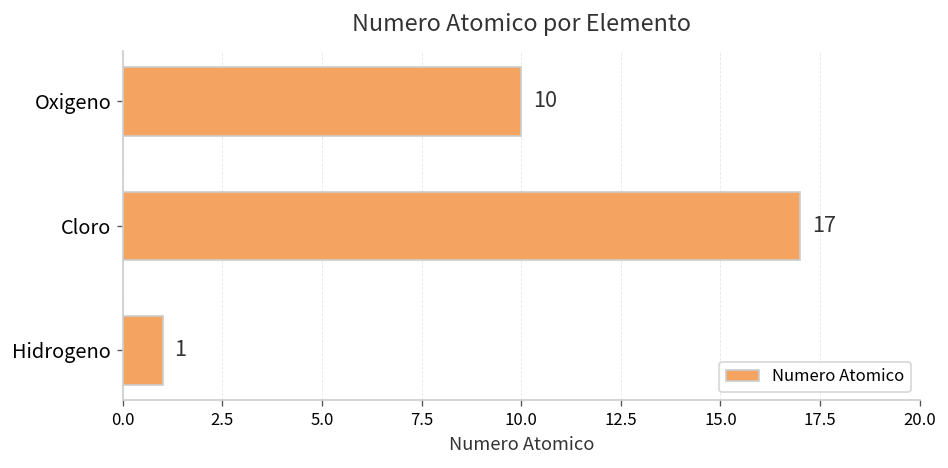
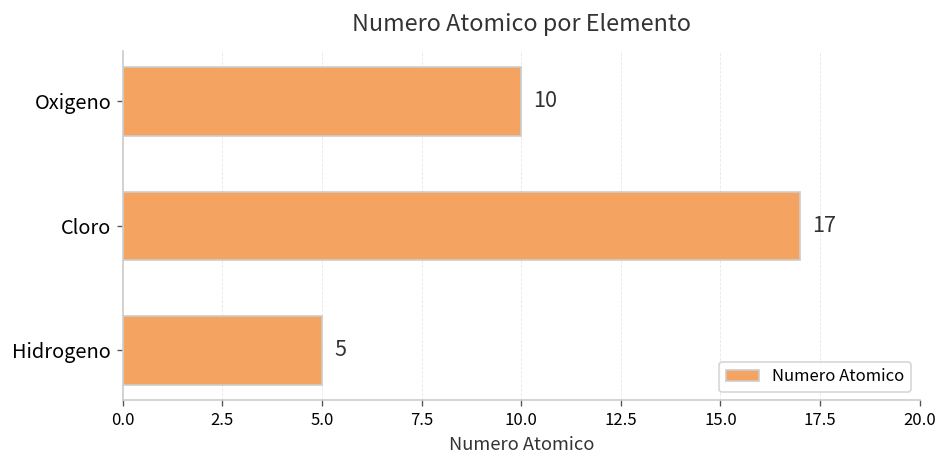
Hidrogeno: 1 -> 5
